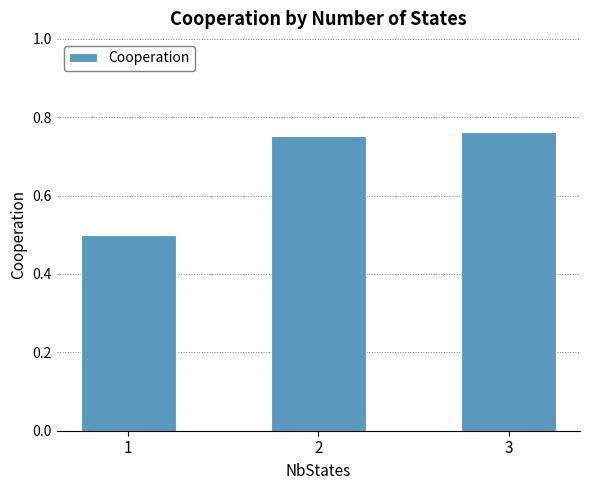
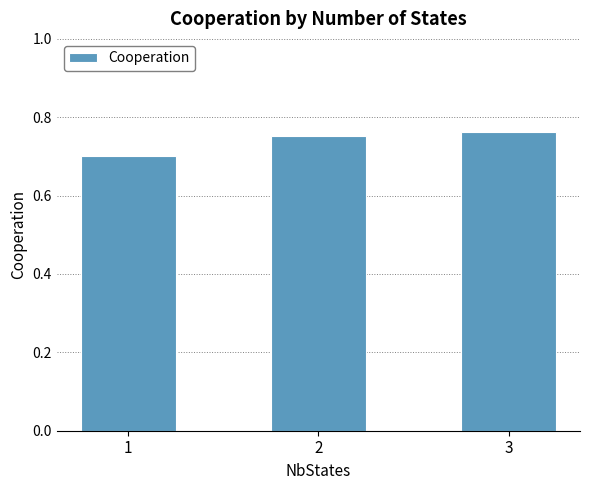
1: 0.5 -> 0.7
